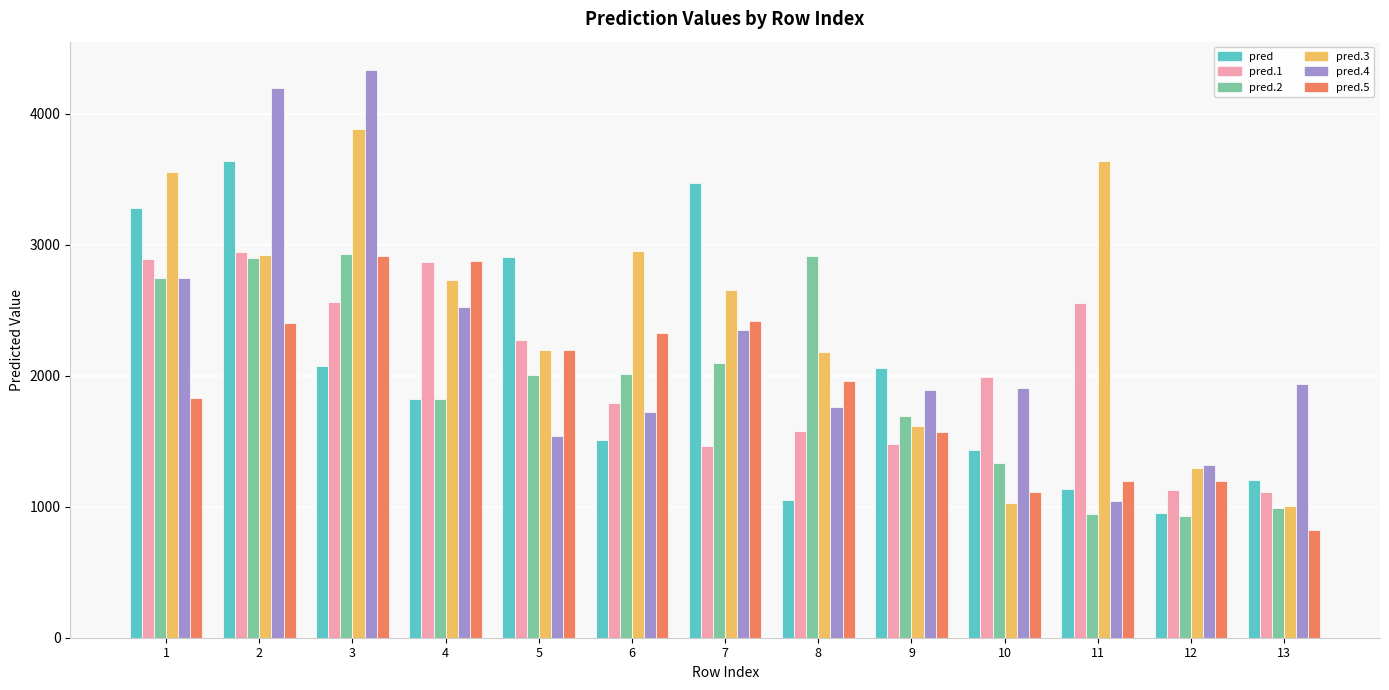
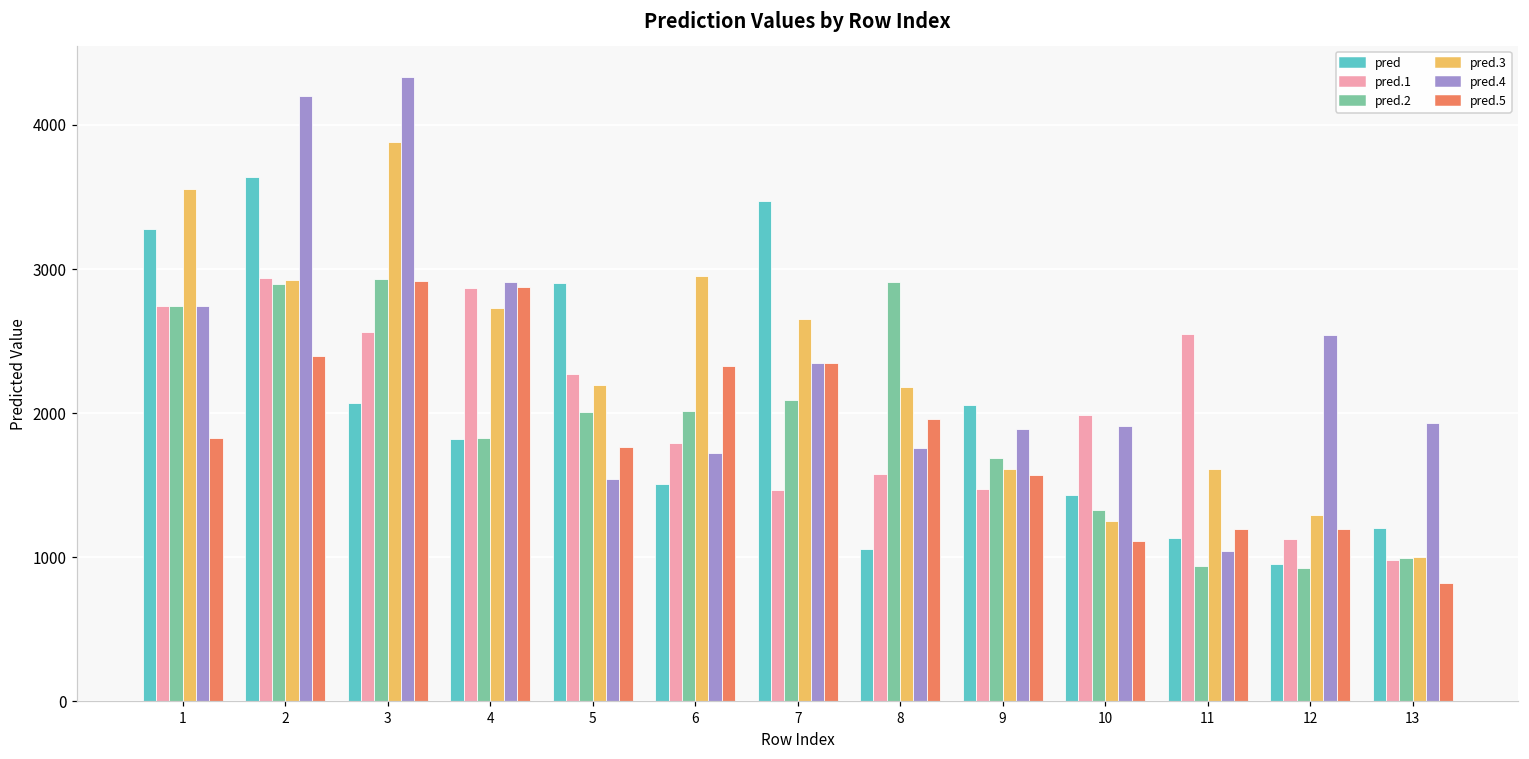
pred.1, 1: 2890 -> 2740
pred.4, 4: 2520 -> 2910
pred.5, 5: 2190 -> 1760
pred.5, 7: 2420 -> 2350
pred.3, 10: 1030 -> 1250
pred.3, 11: 3640 -> 1610
pred.4, 12: 1310 -> 2540
pred.1, 13: 1120 -> 980
